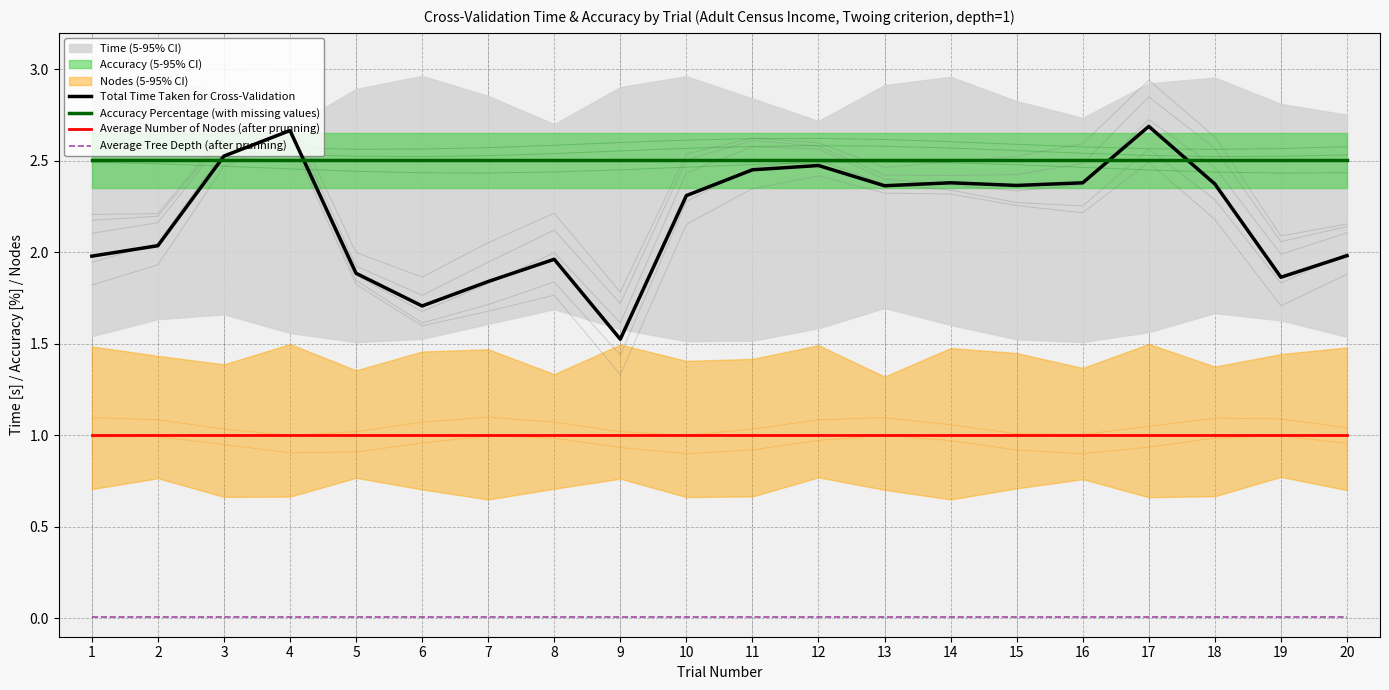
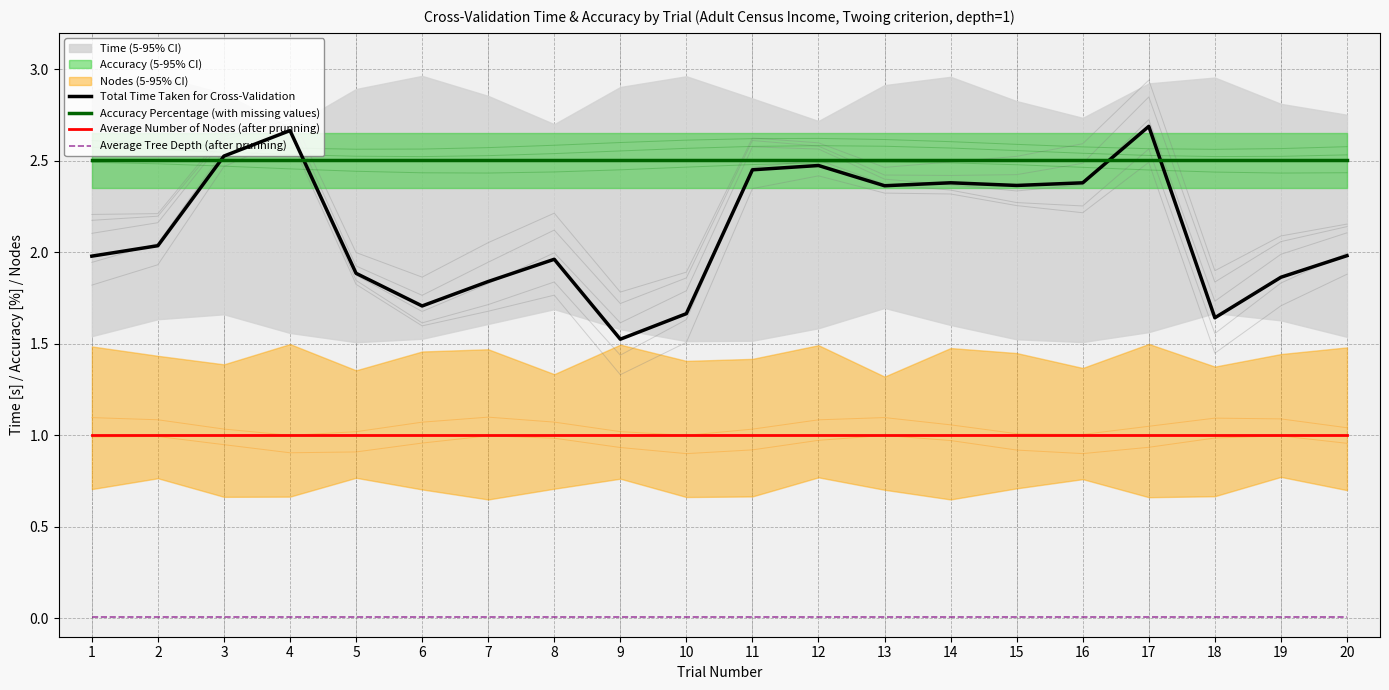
Total Time Taken for Cross-Validation, 10: 2.31 -> 1.67
Total Time Taken for Cross-Validation, 18: 2.37 -> 1.64
